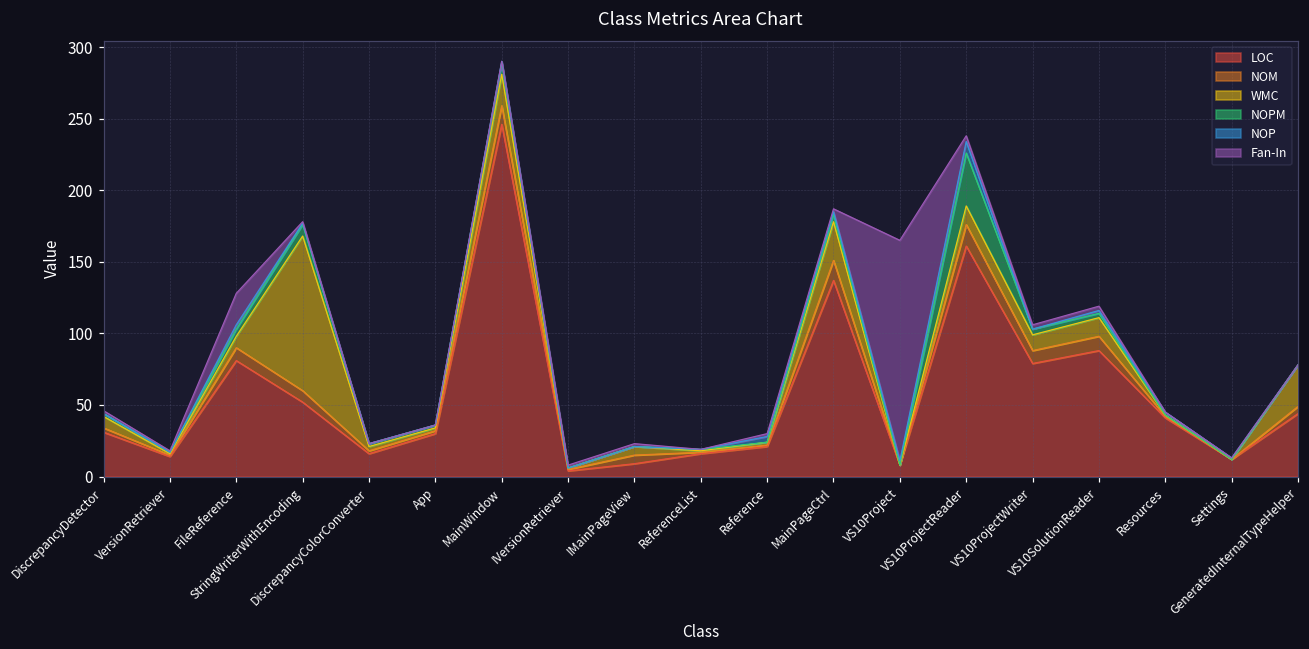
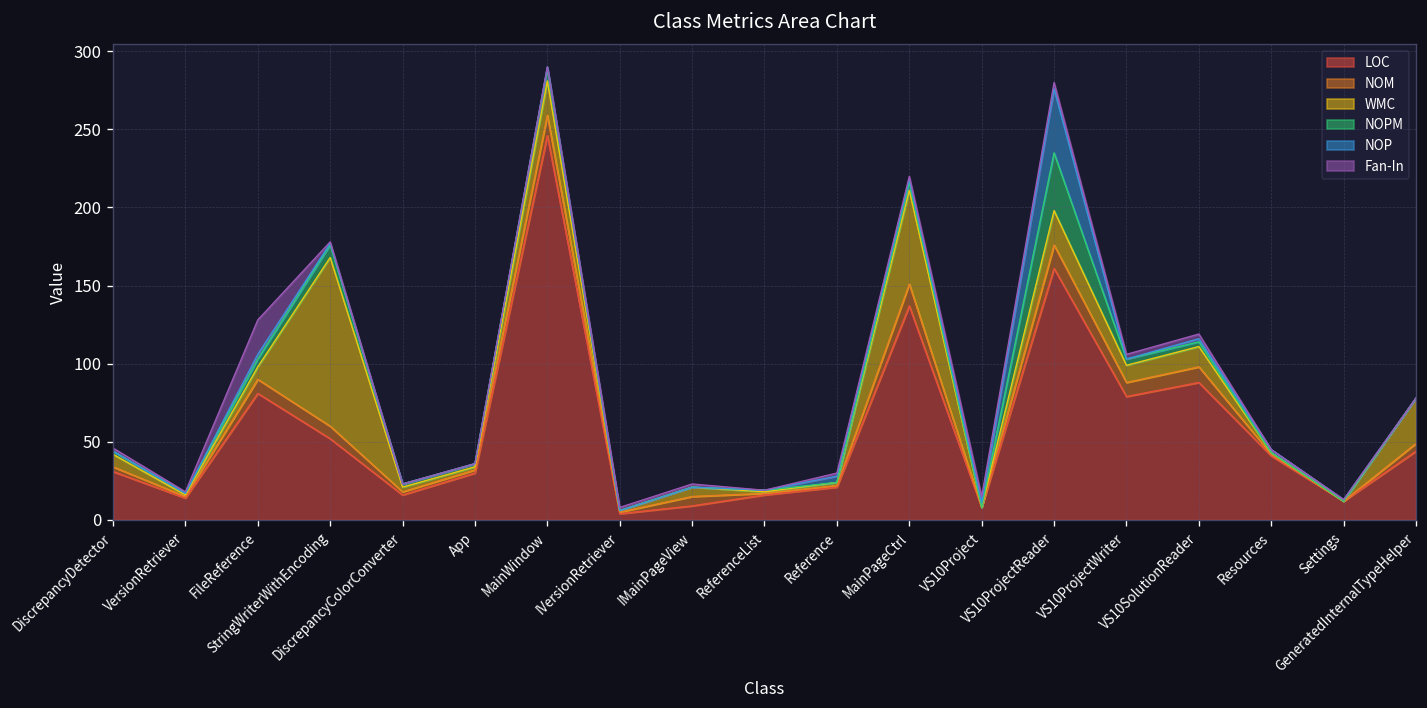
WMC, MainPageCtrl: 27 -> 60
Fan-In, VS10Project: 154 -> 4
WMC, VS10ProjectReader: 13 -> 22
NOP, VS10ProjectReader: 8 -> 41
